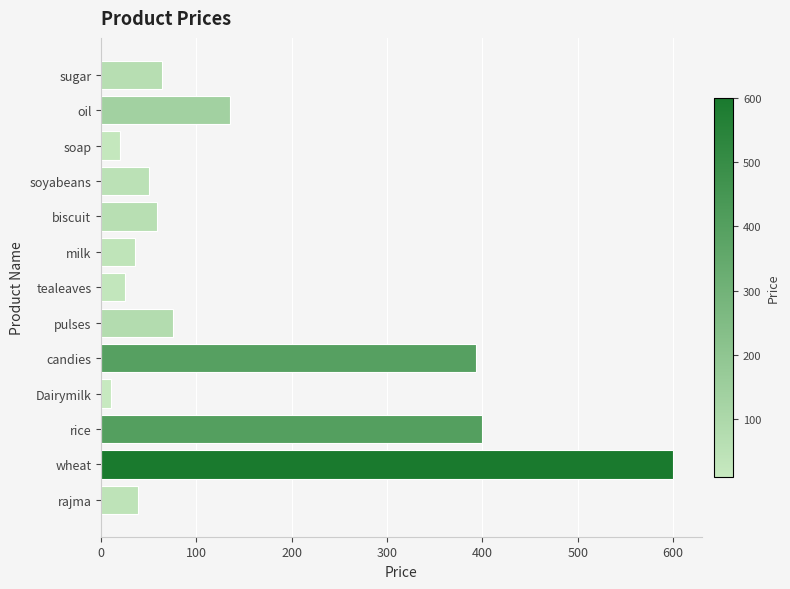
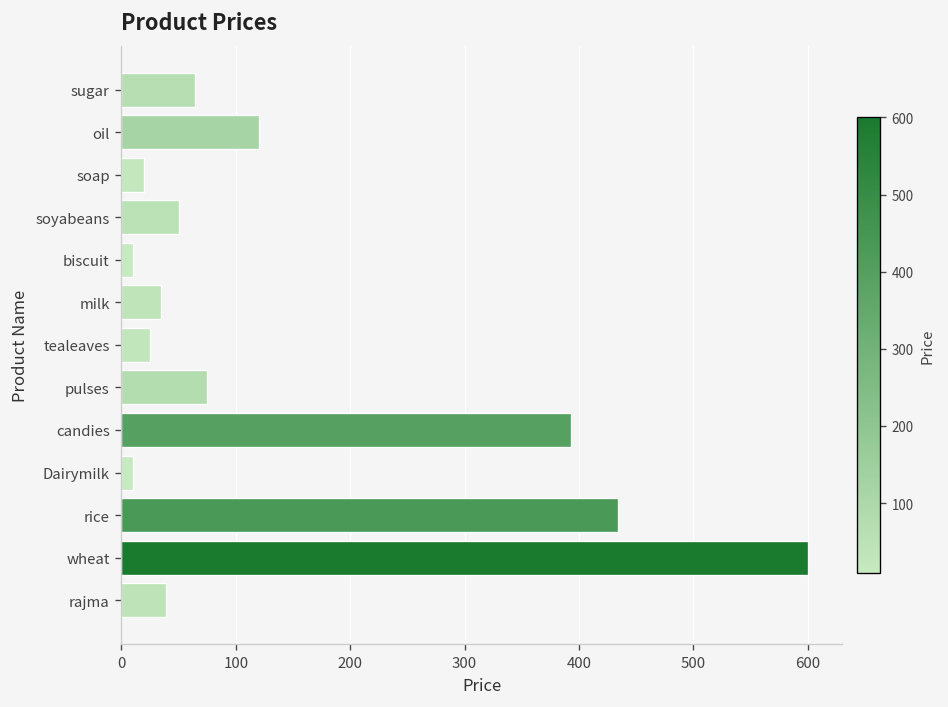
oil: 140 -> 120
biscuit: 60 -> 10
rice: 400 -> 430
